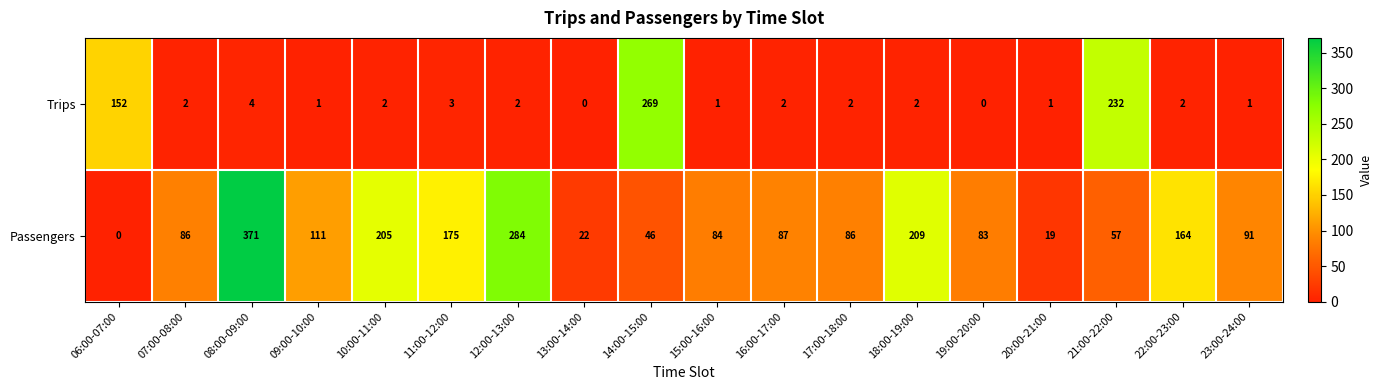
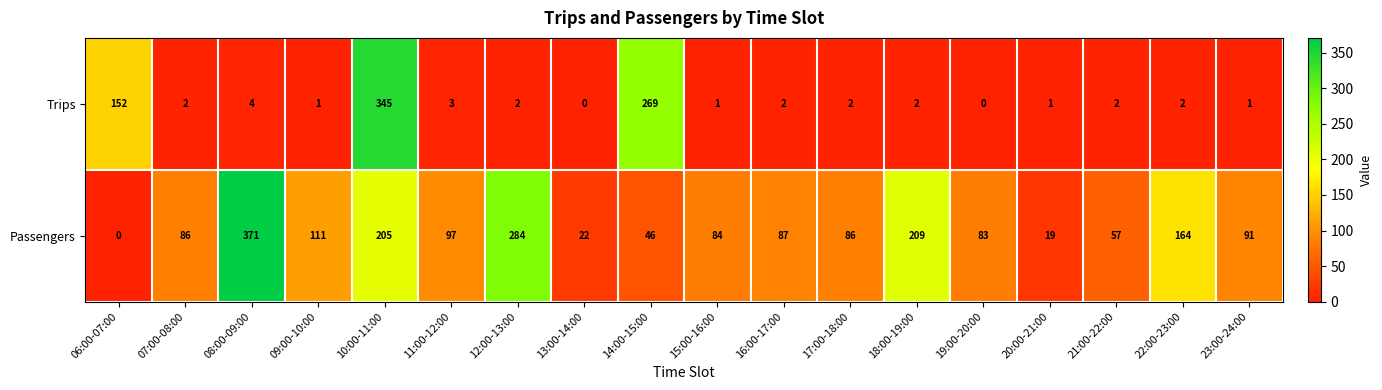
Trips, 10:00-11:00: 2 -> 345
Trips, 21:00-22:00: 232 -> 2
Passengers, 11:00-12:00: 175 -> 97
